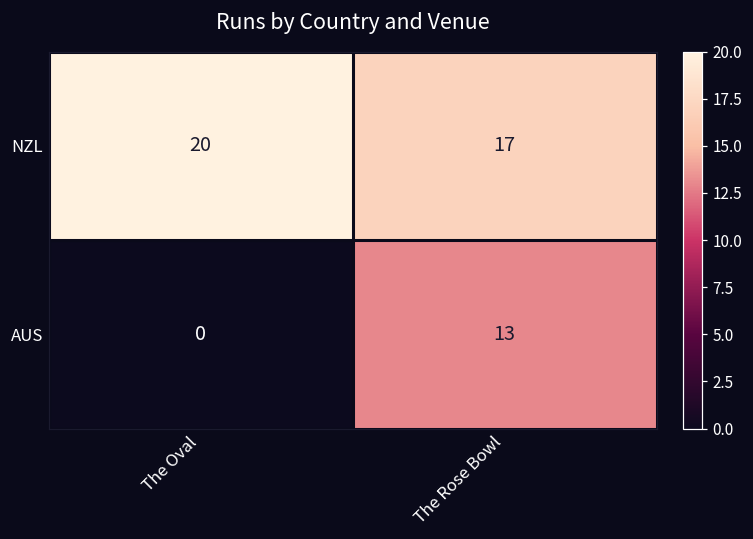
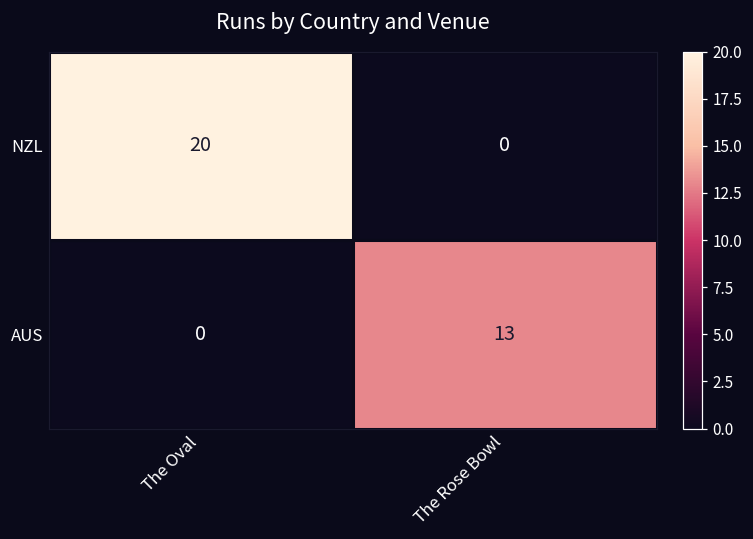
NZL, The Rose Bowl: 17 -> 0
